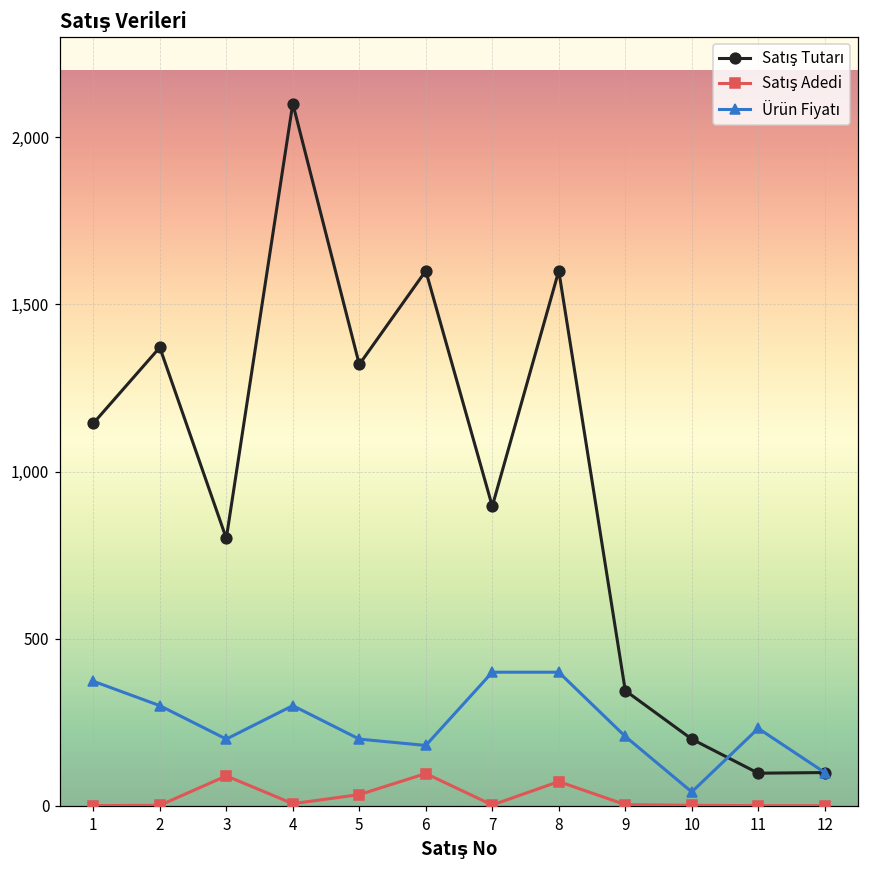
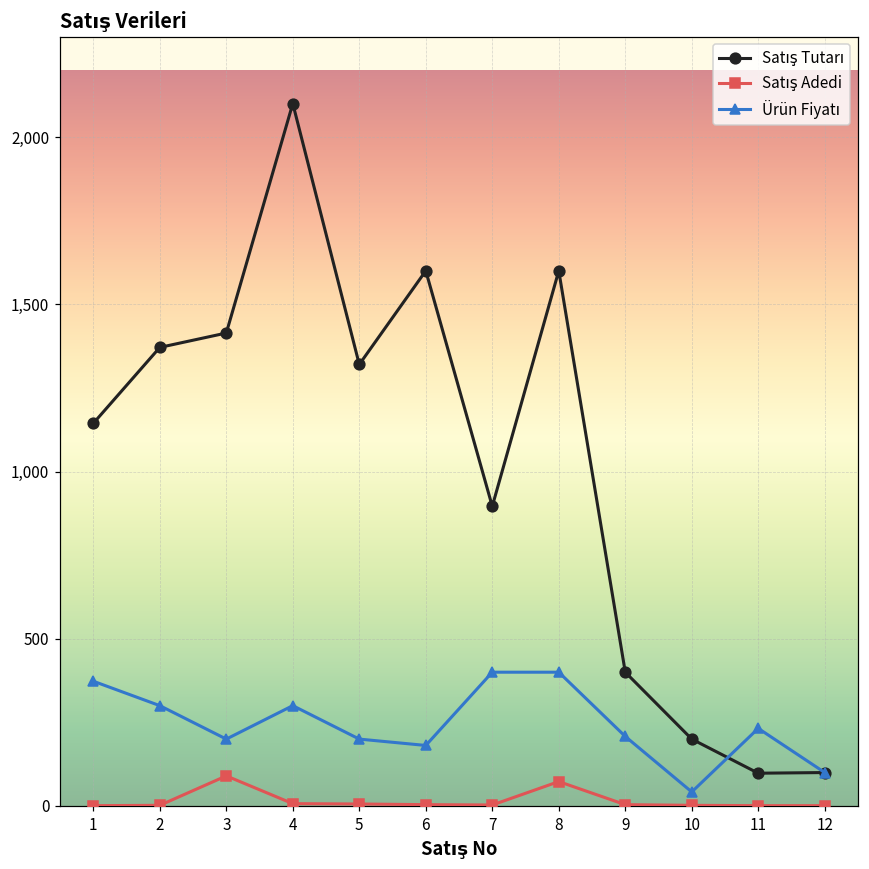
Satış Tutarı, 3: 800 -> 1,410
Satış Adedi, 5: 30 -> 10
Satış Adedi, 6: 100 -> 0
Satış Tutarı, 9: 350 -> 400
